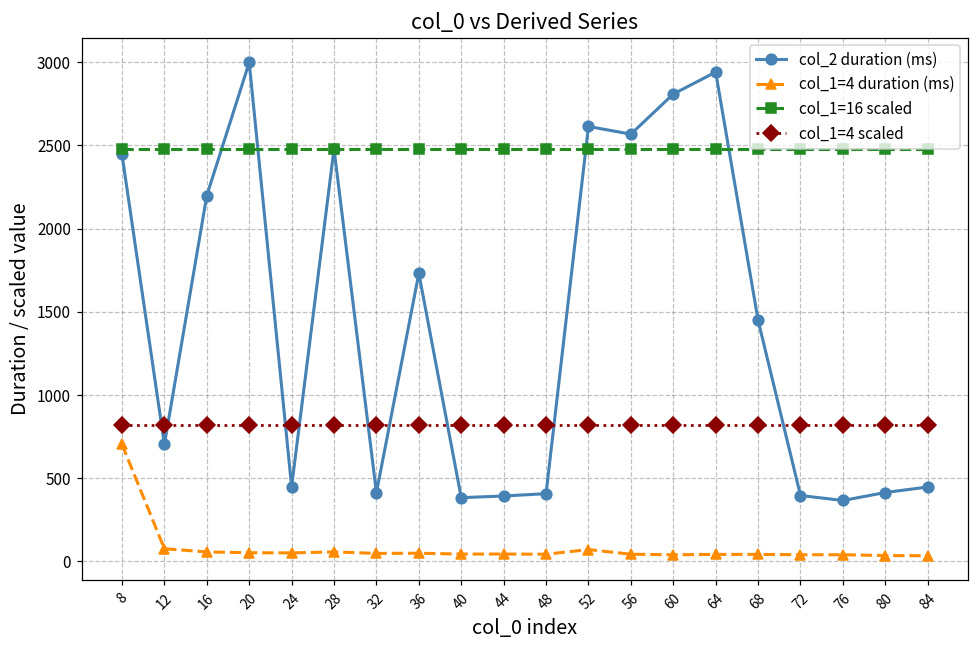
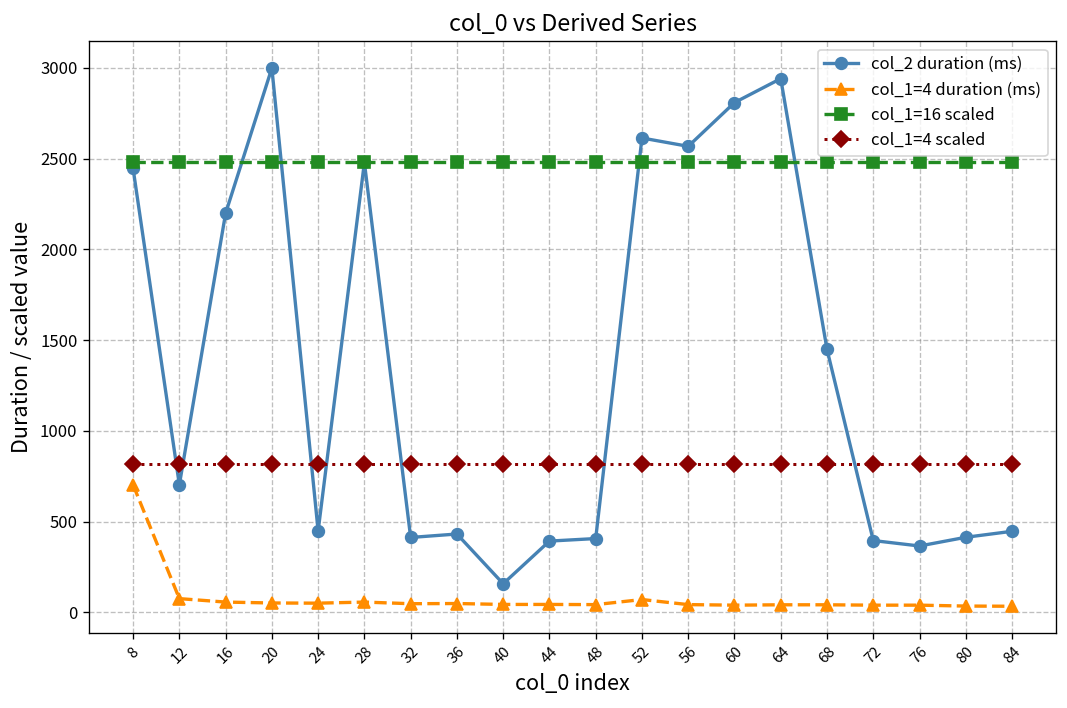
col_2 duration (ms), 36: 1730 -> 430
col_2 duration (ms), 40: 380 -> 160
